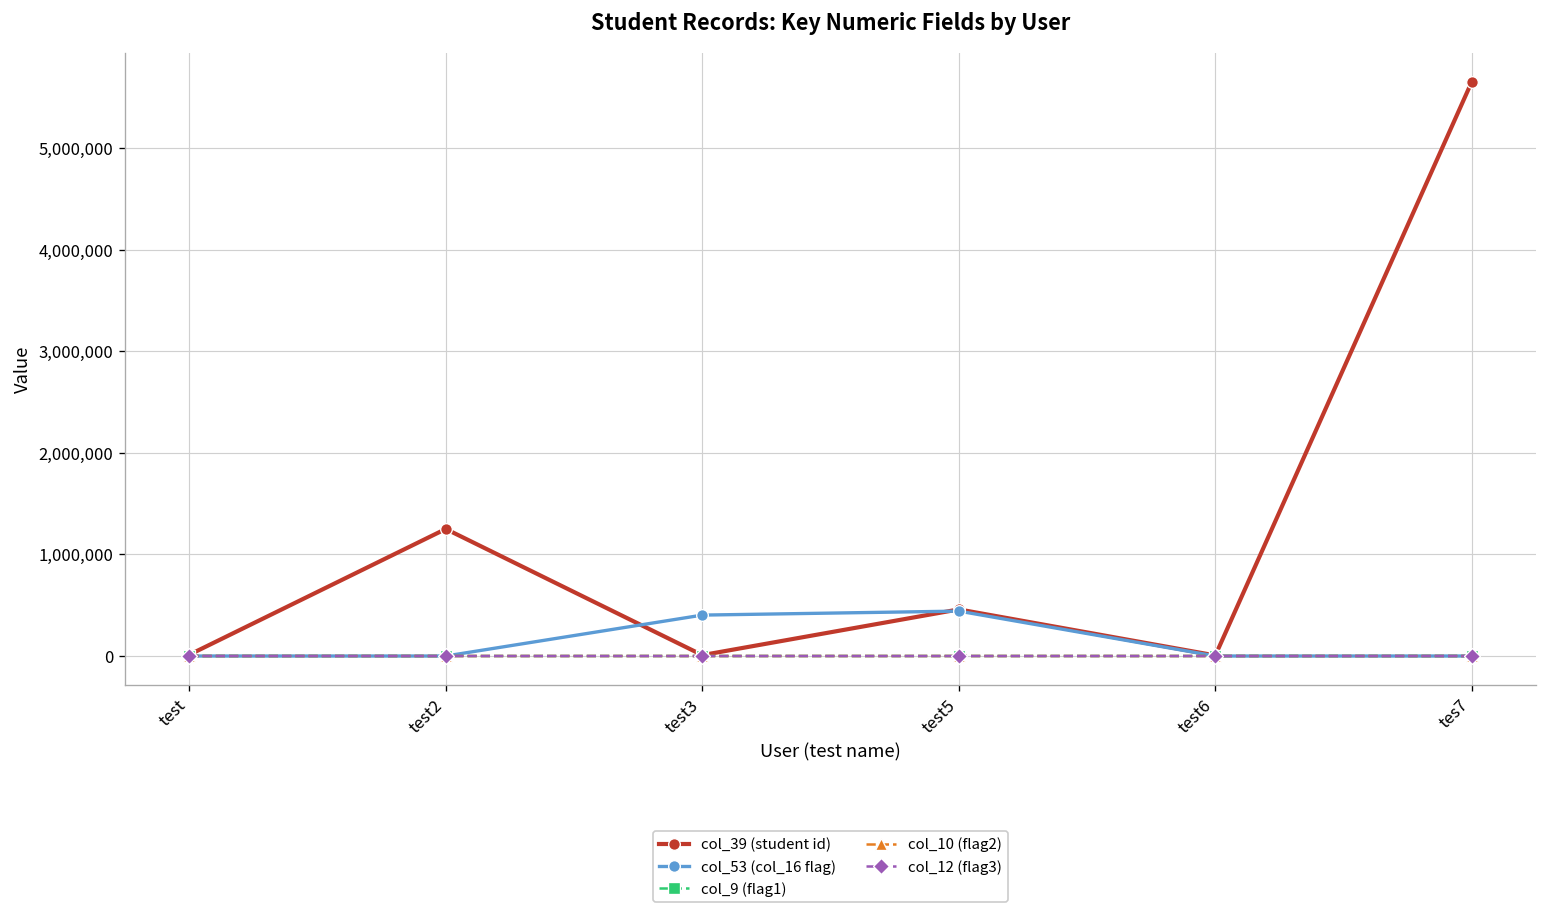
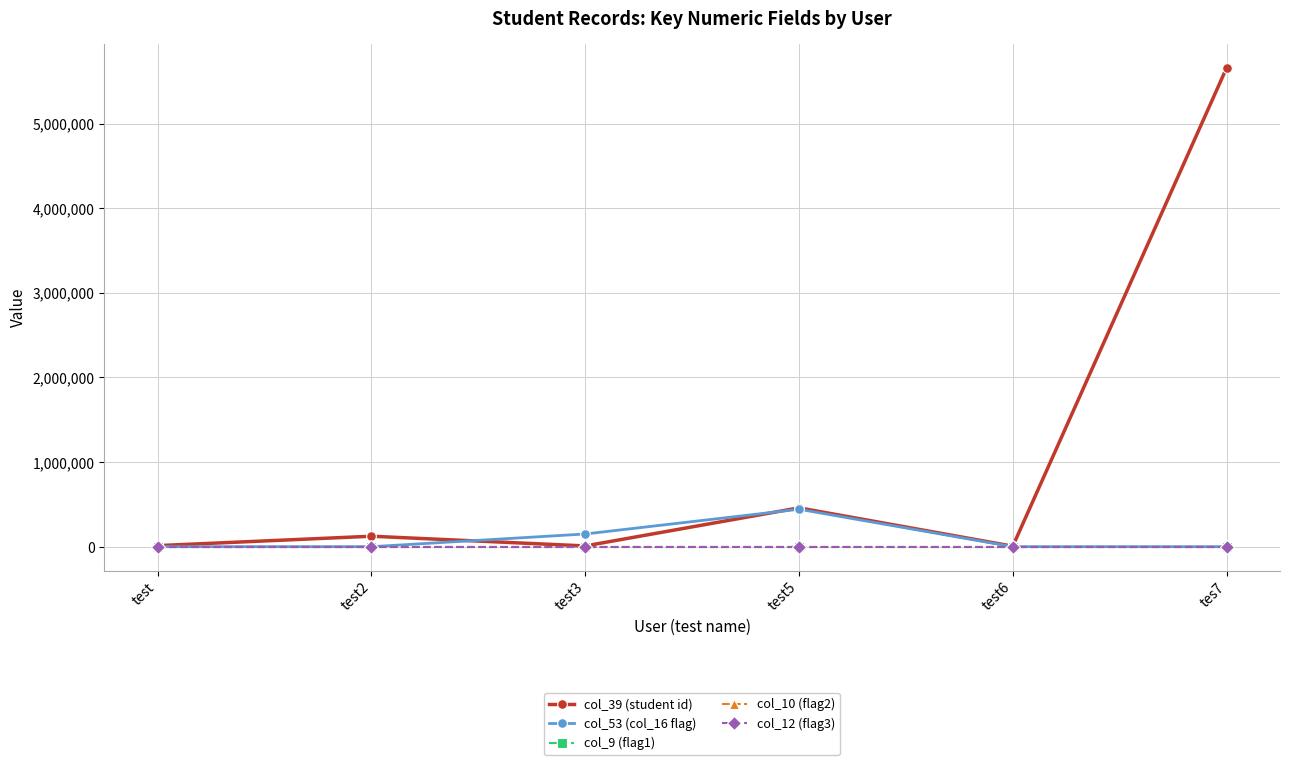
col_39 (student id), test2: 1,300,000 -> 100,000
col_53 (col_16 flag), test3: 400,000 -> 200,000
